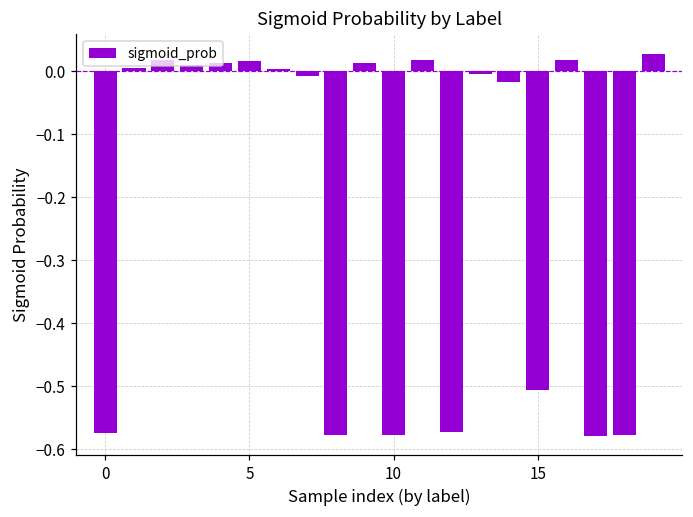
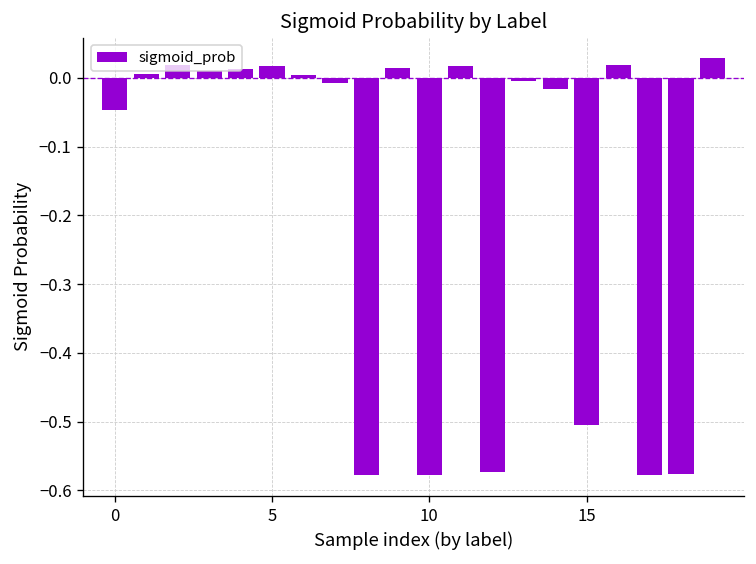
0: -0.57 -> -0.05
